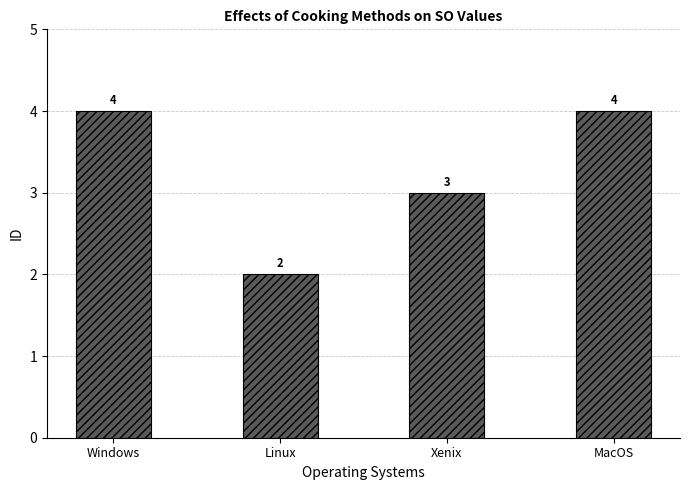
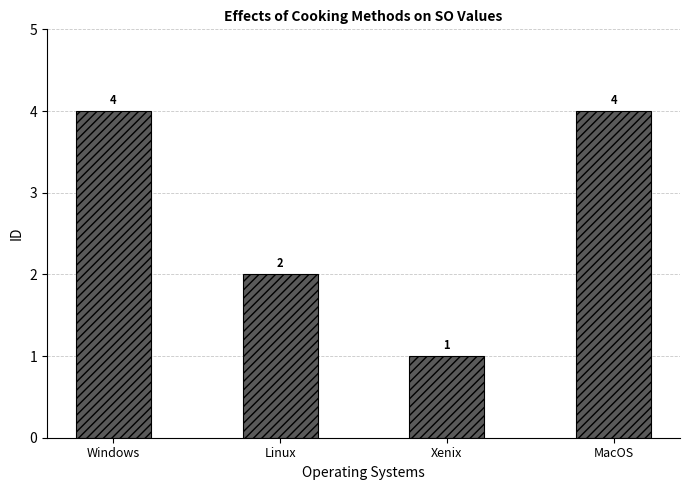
Xenix: 3 -> 1
